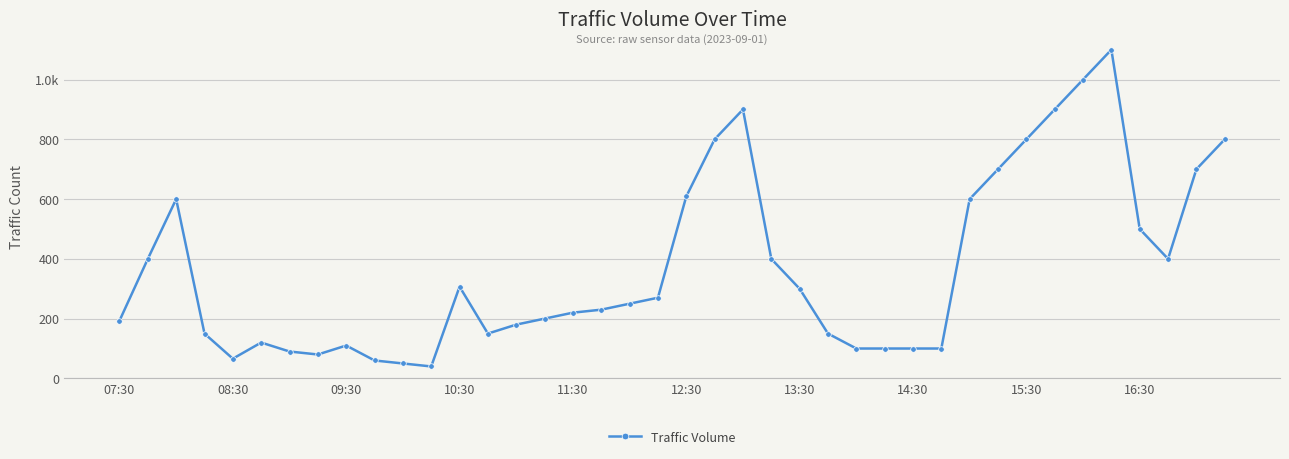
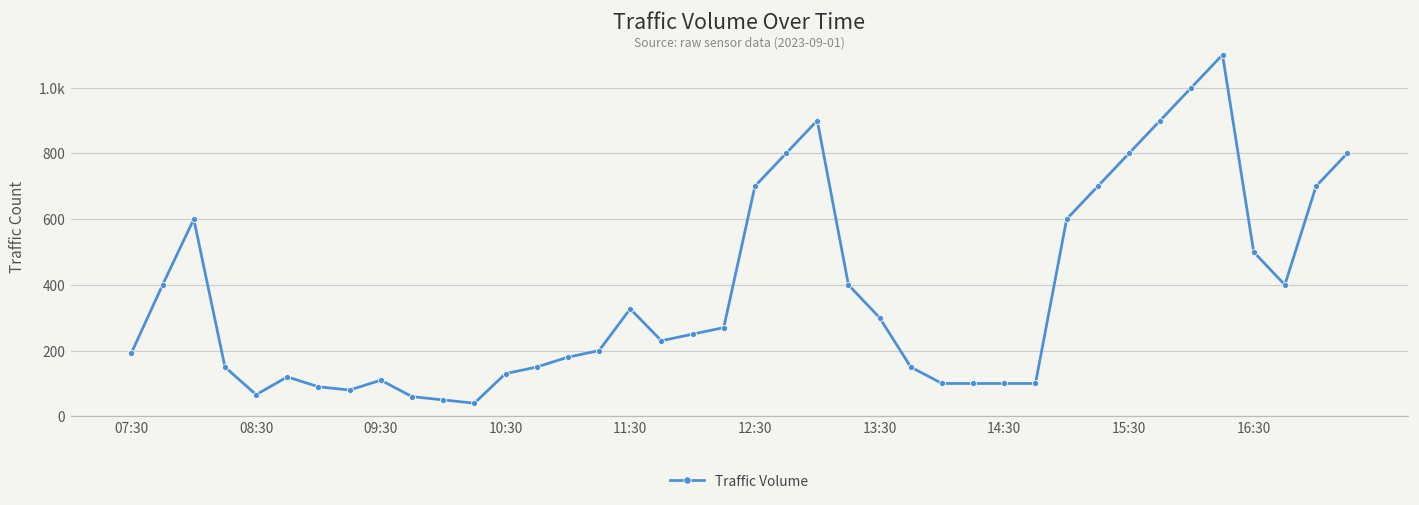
10:30: 310 -> 130
11:30: 220 -> 330
12:30: 610 -> 700
